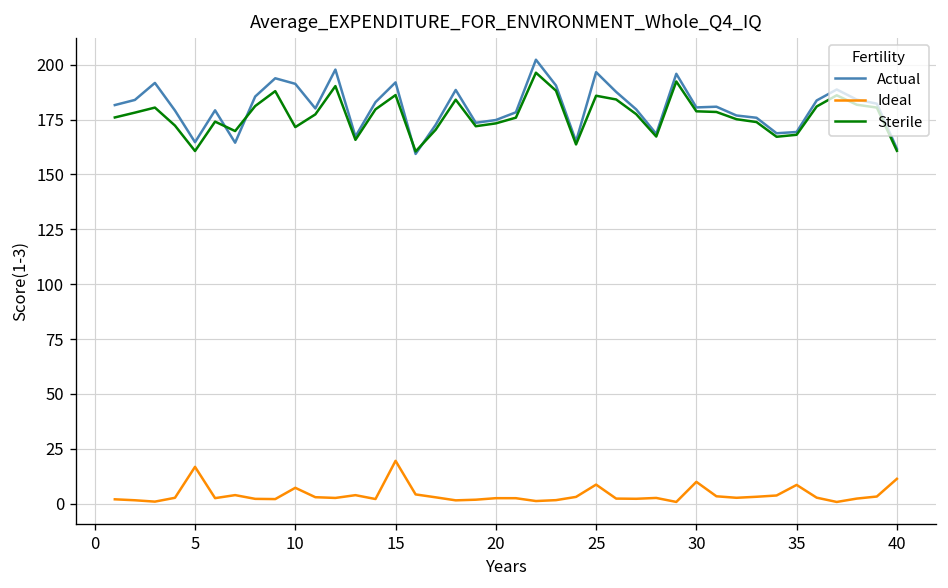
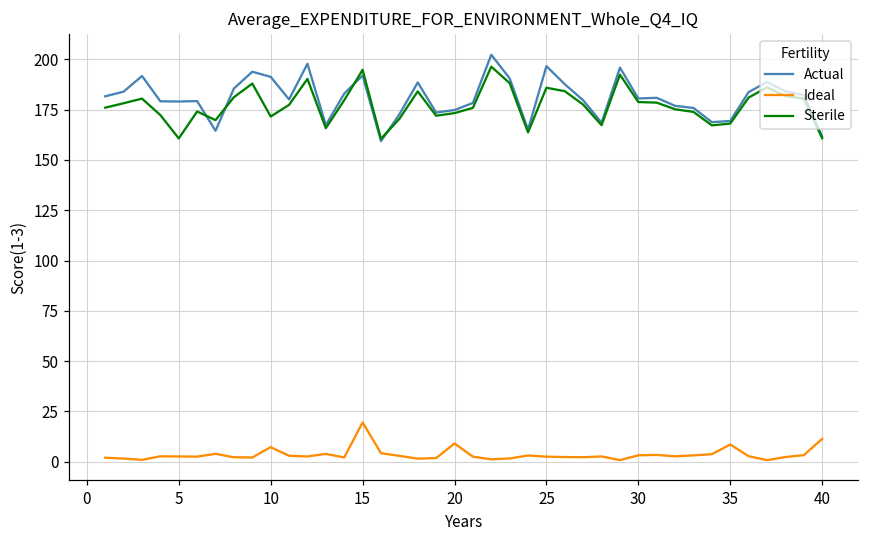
Actual, 5: 165 -> 179
Ideal, 5: 17 -> 3
Sterile, 15: 186 -> 195
Ideal, 20: 2 -> 9
Ideal, 25: 9 -> 2
Ideal, 30: 10 -> 3
